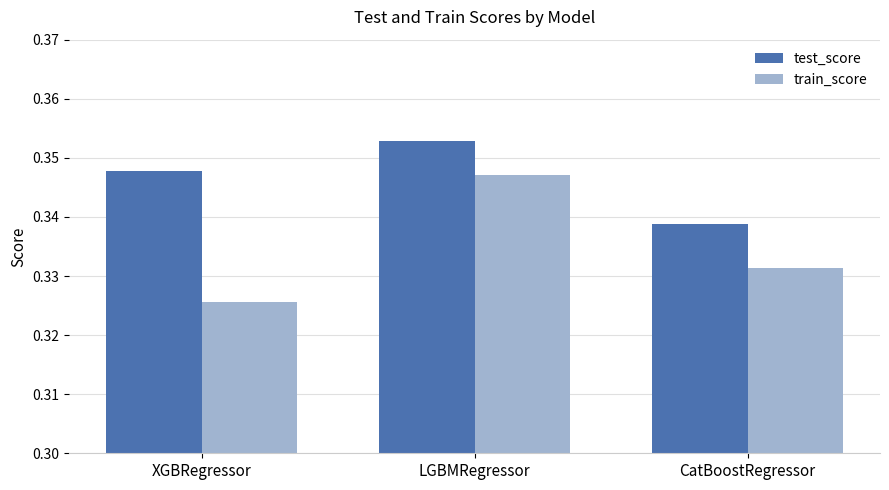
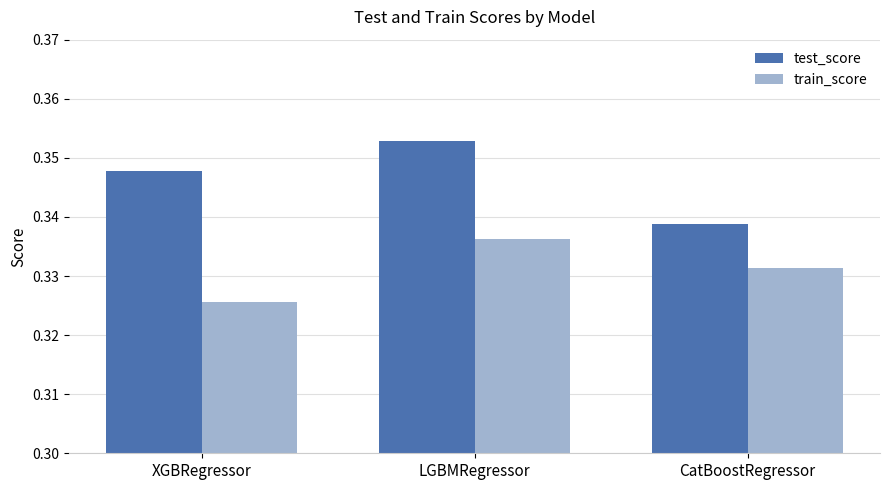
train_score, LGBMRegressor: 0.347 -> 0.336
